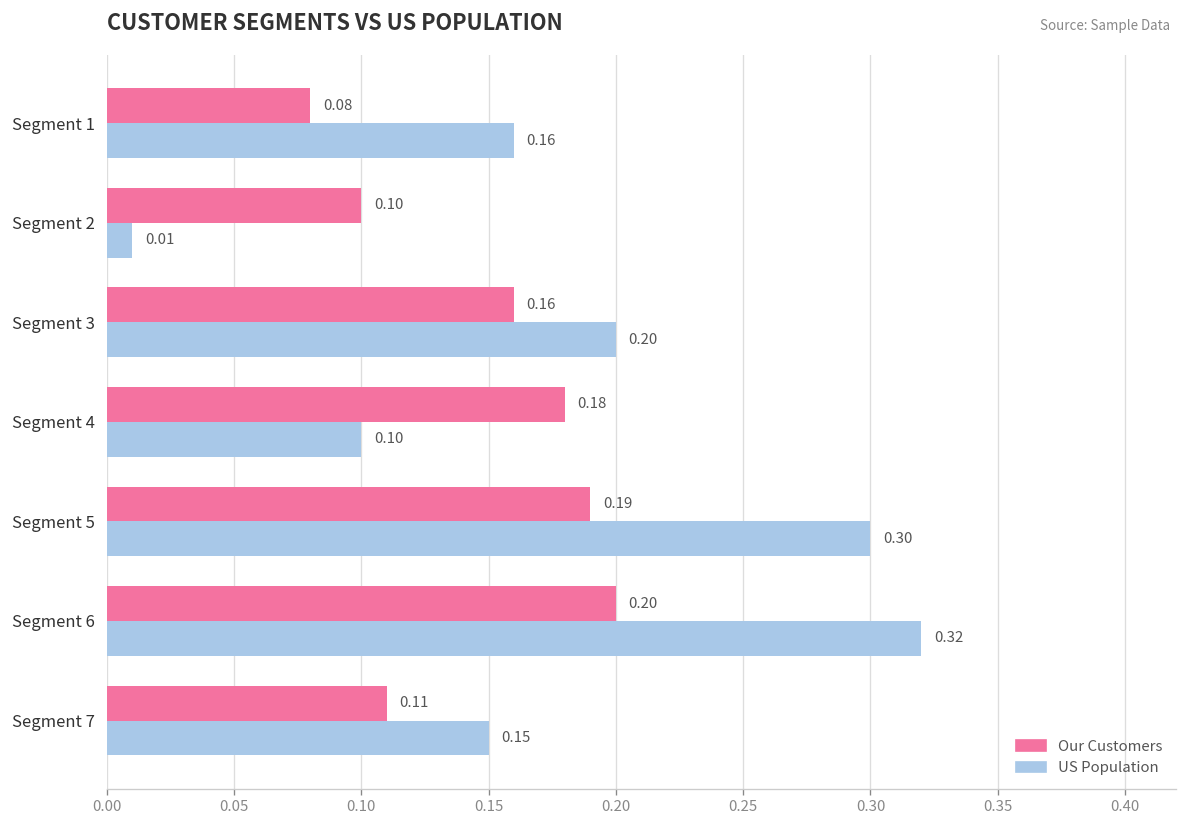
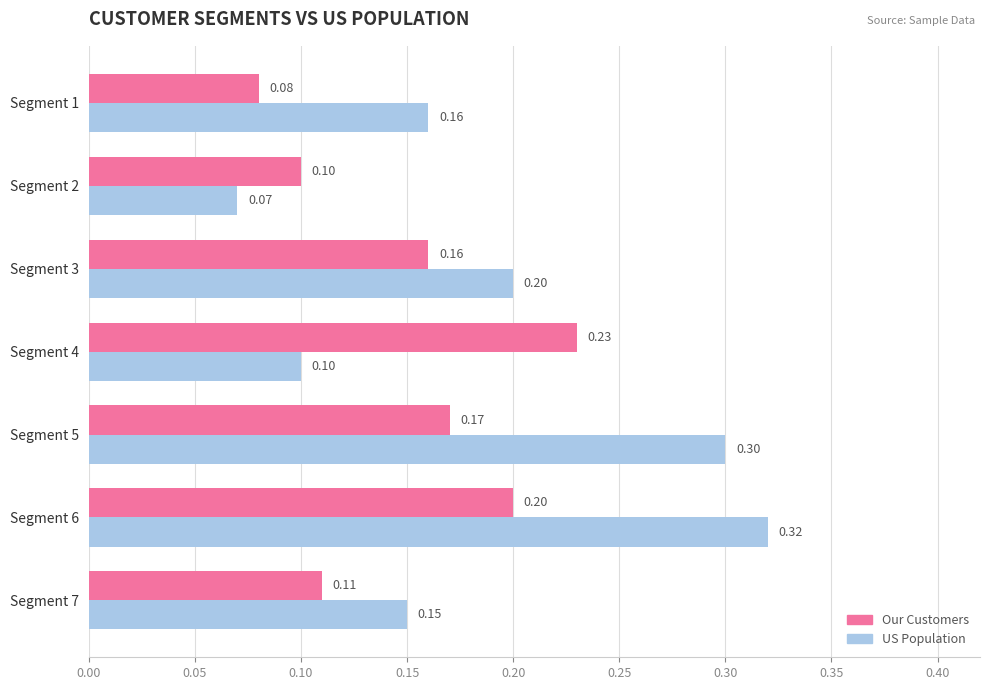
US Population, Segment 2: 0.01 -> 0.07
Our Customers, Segment 4: 0.18 -> 0.23
Our Customers, Segment 5: 0.19 -> 0.17
